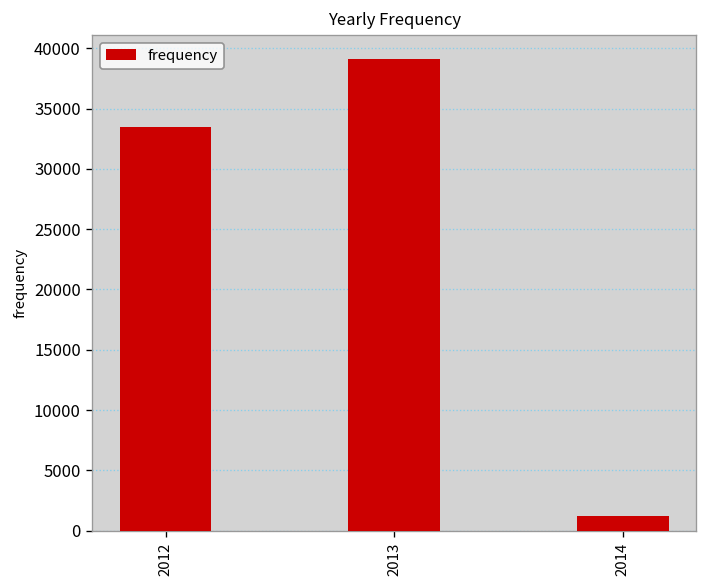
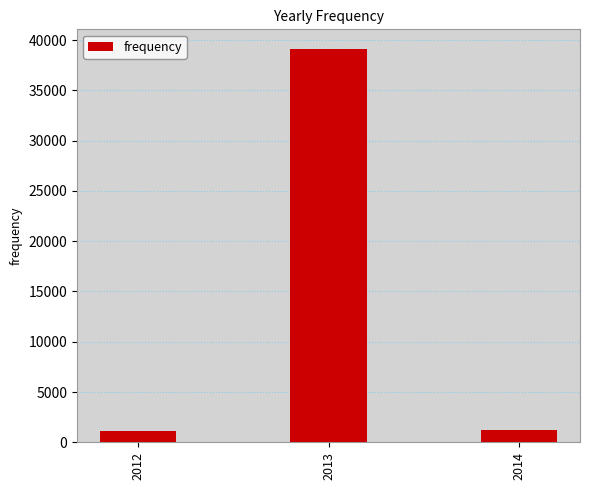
2012: 33400 -> 1100
